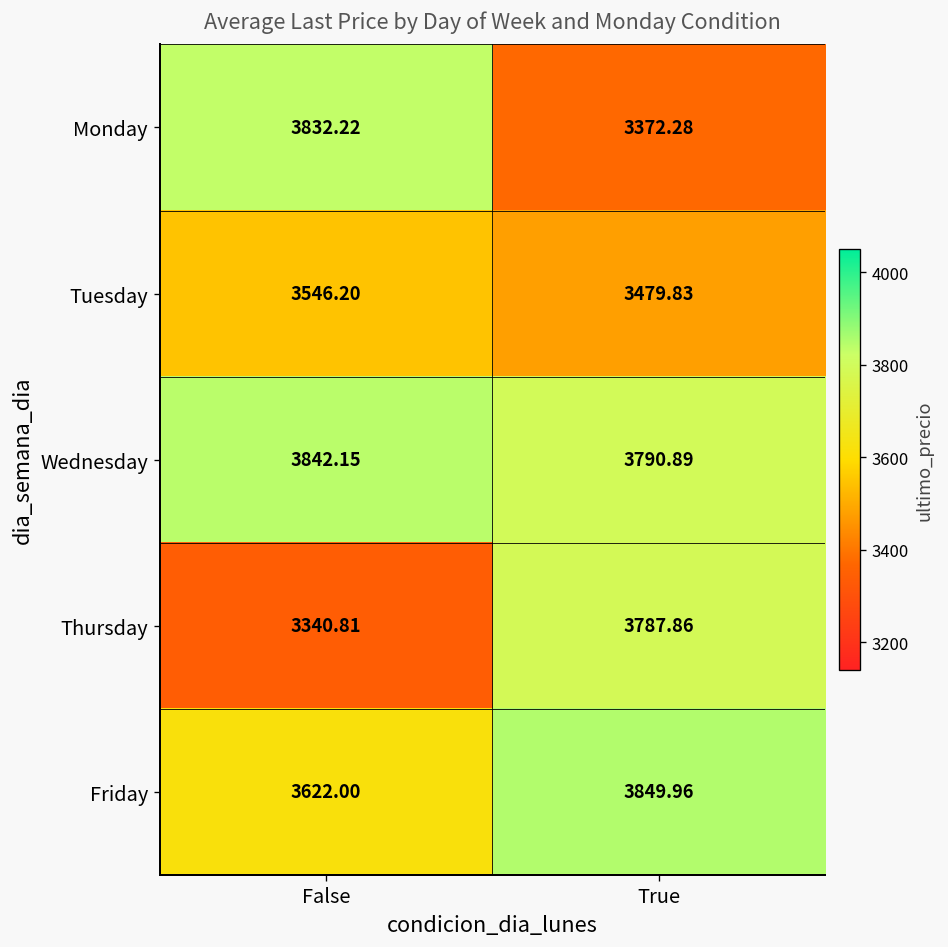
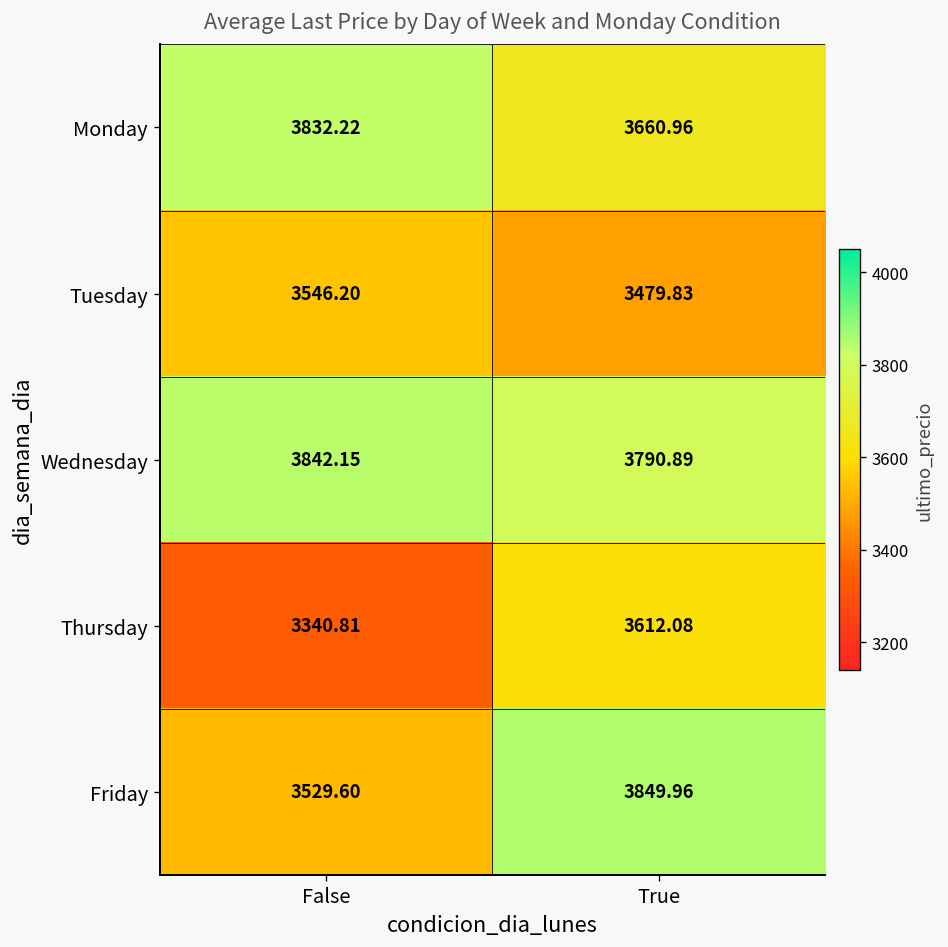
Monday, True: 3372.28 -> 3660.96
Thursday, True: 3787.86 -> 3612.08
Friday, False: 3622.00 -> 3529.60
